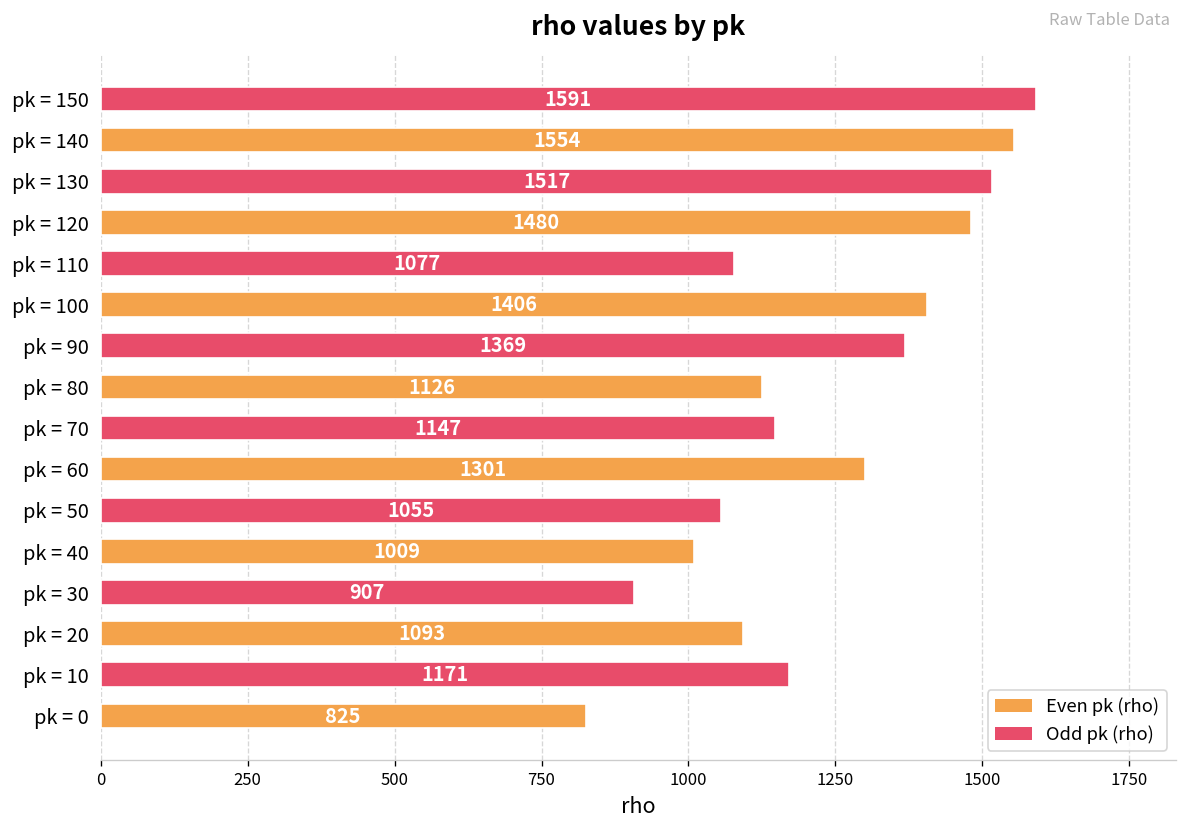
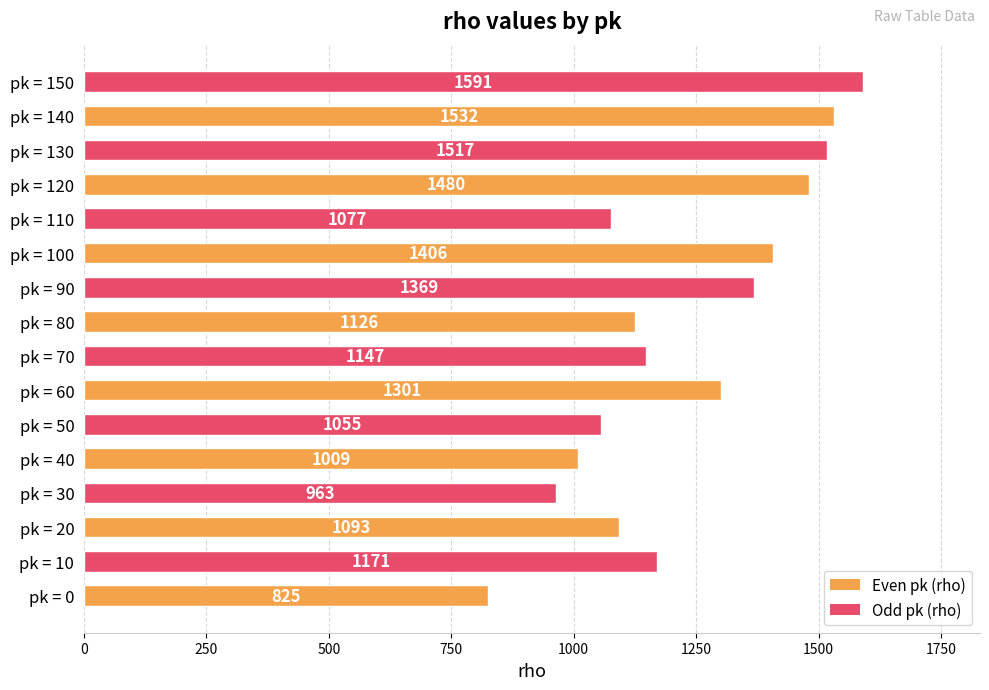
pk = 140: 1554 -> 1532
pk = 30: 907 -> 963
